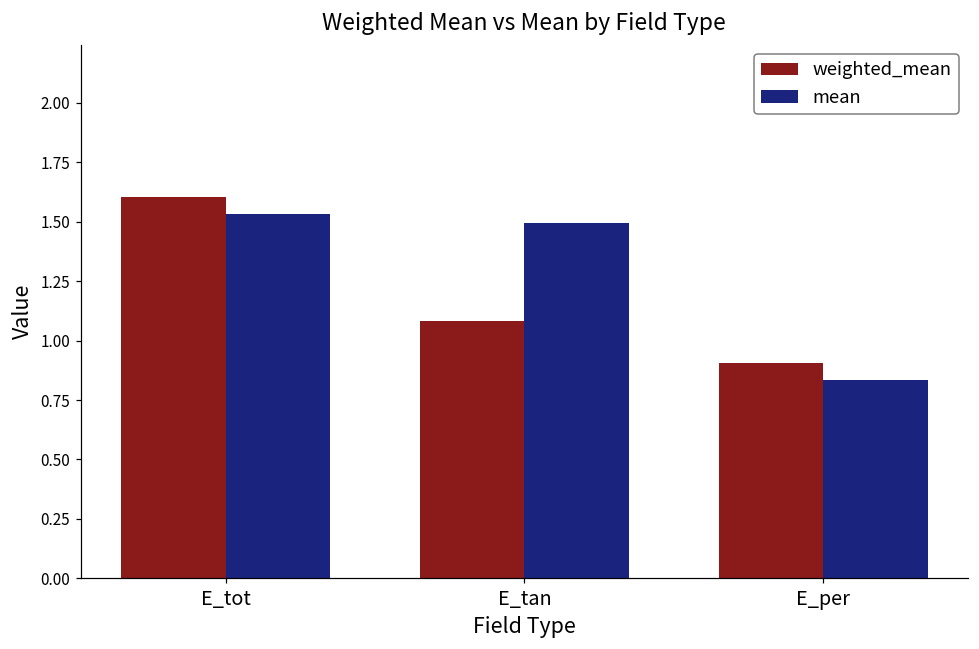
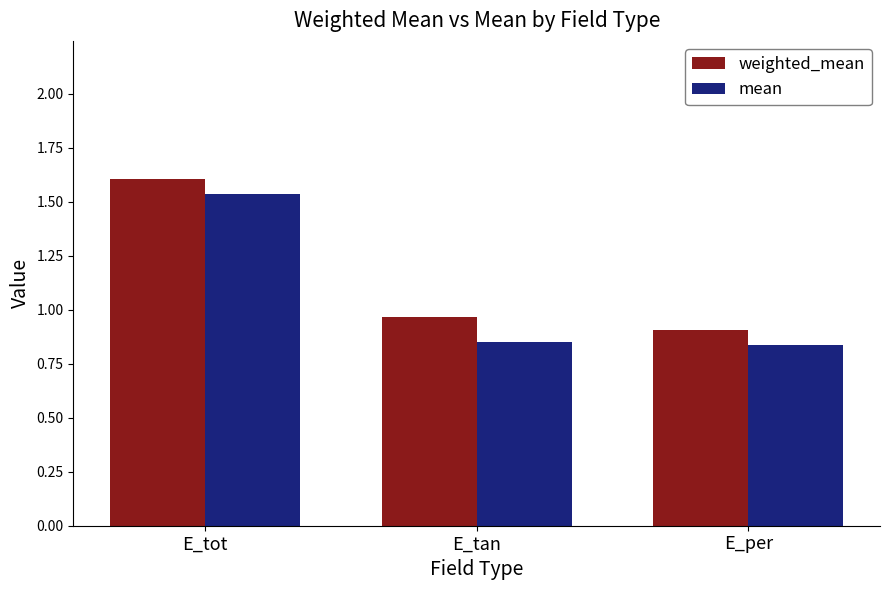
weighted_mean, E_tan: 1.08 -> 0.97
mean, E_tan: 1.50 -> 0.85
